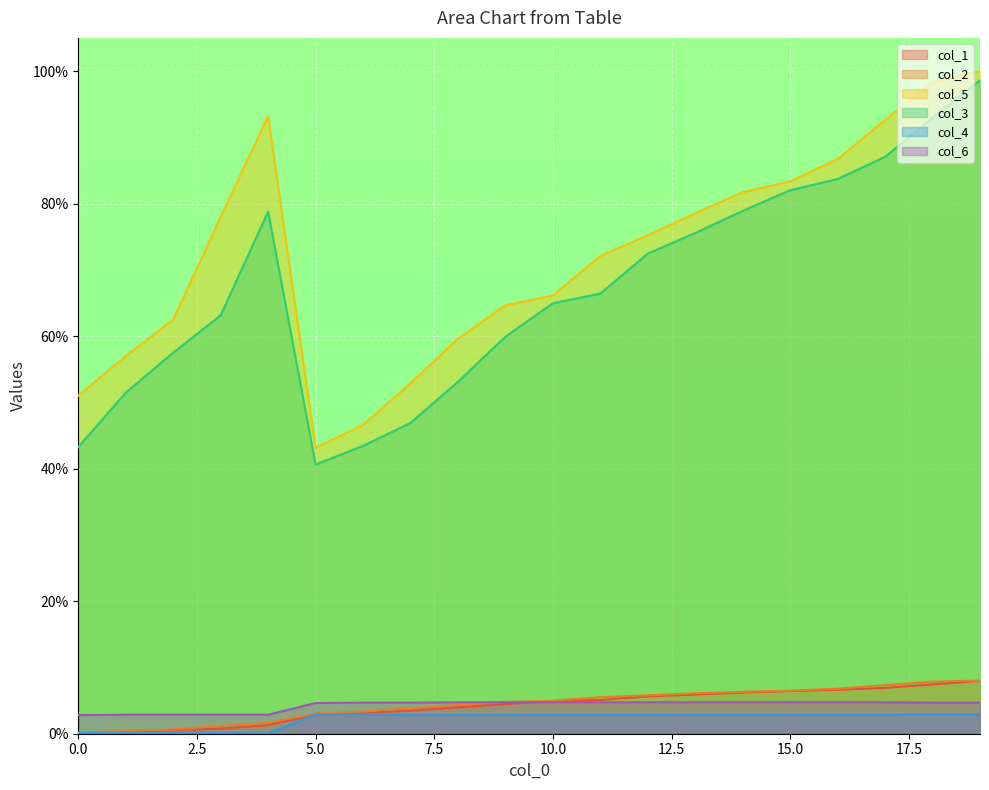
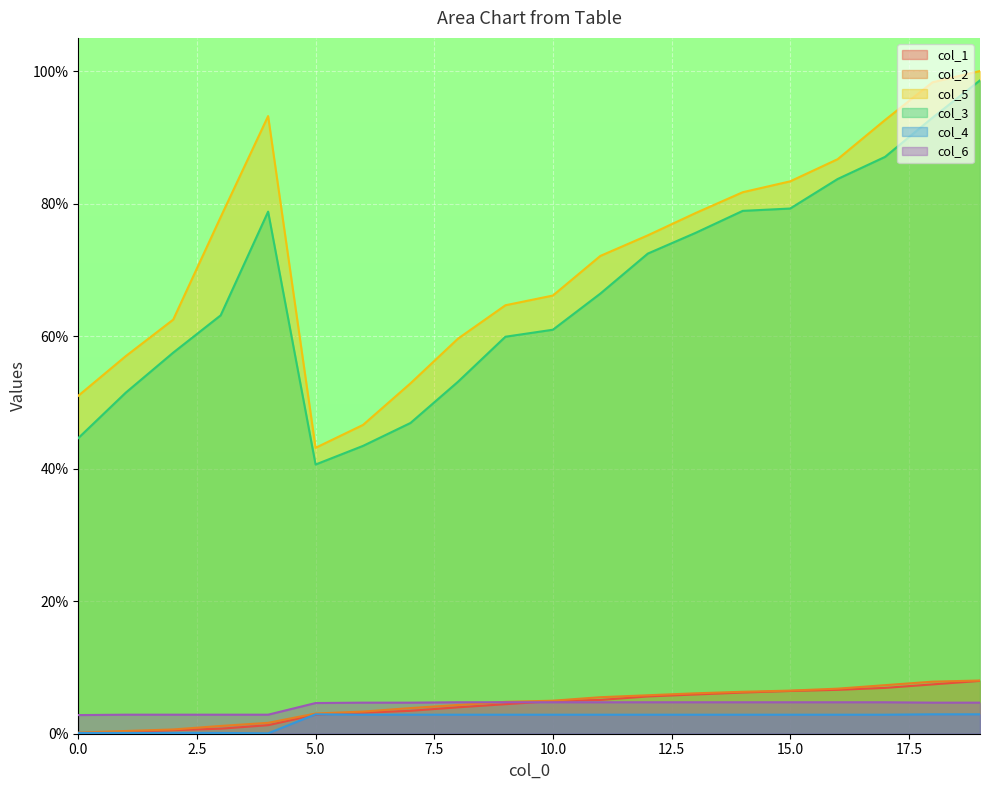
col_3, 0.0: 43% -> 45%
col_3, 10.0: 65% -> 61%
col_3, 15.0: 82% -> 79%
